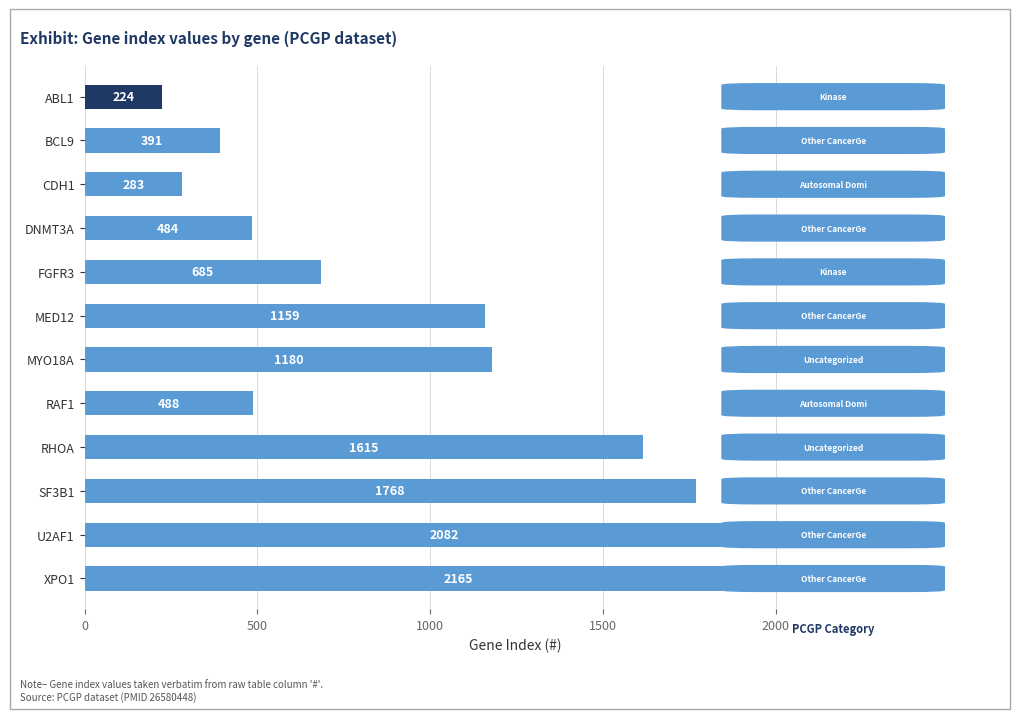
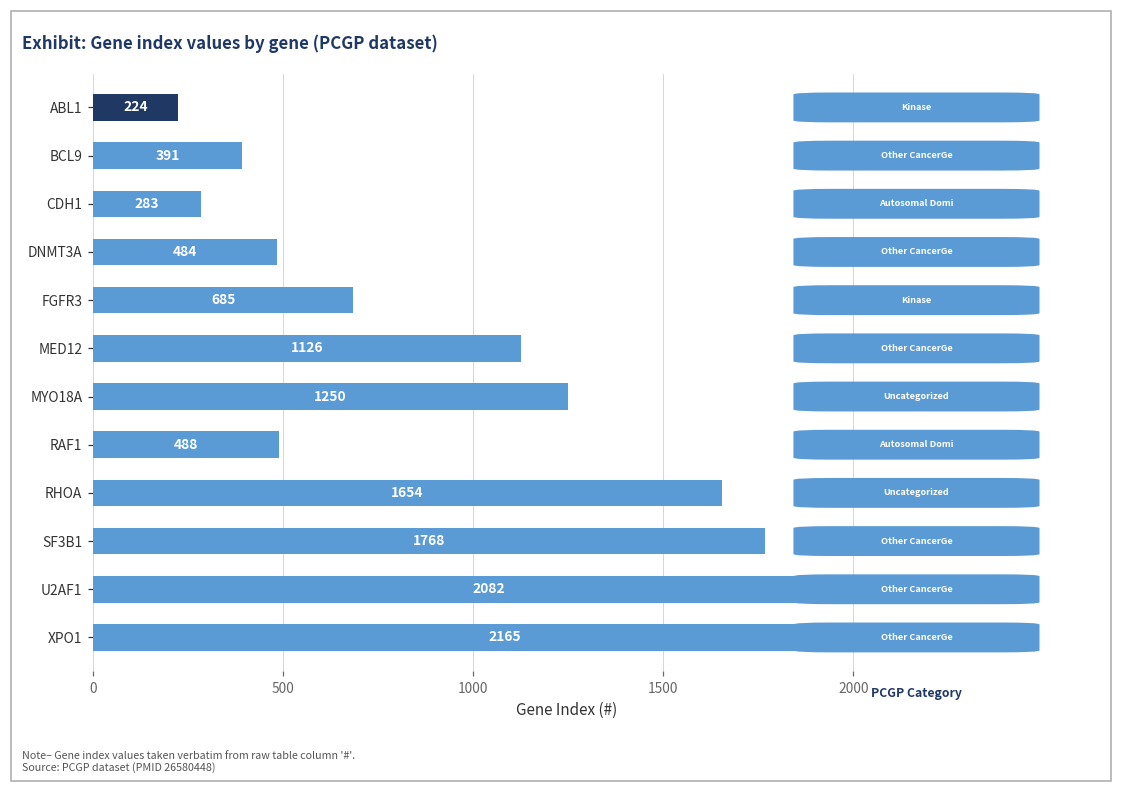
MED12: 1159 -> 1126
MYO18A: 1180 -> 1250
RHOA: 1615 -> 1654
